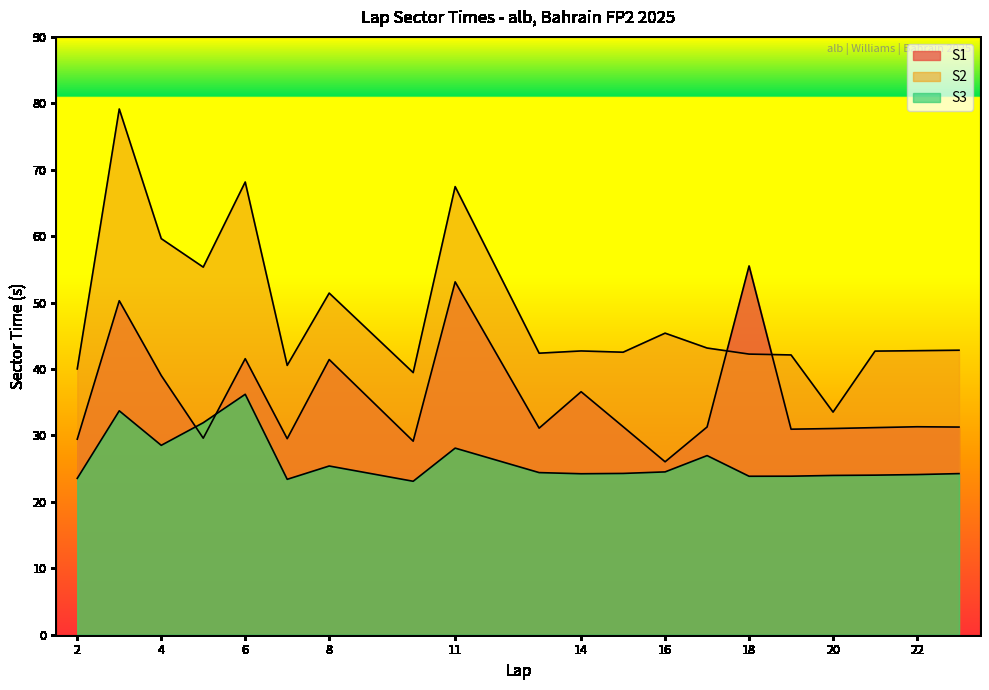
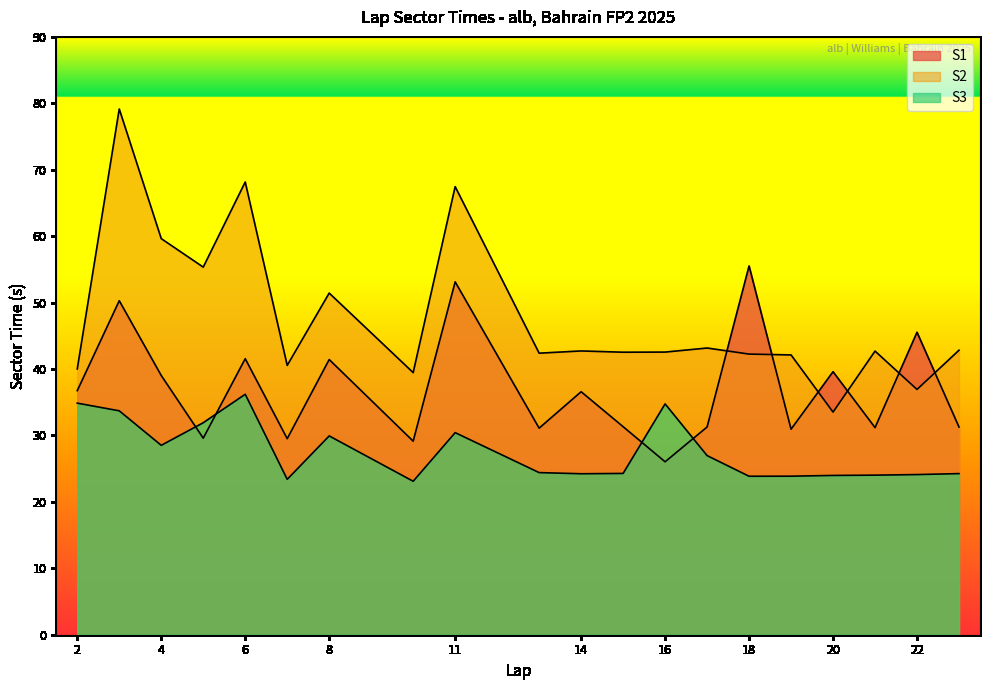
S1, 2: 29 -> 37
S3, 2: 24 -> 35
S3, 8: 25 -> 30
S3, 11: 28 -> 30
S2, 16: 45 -> 43
S3, 16: 25 -> 35
S1, 20: 31 -> 40
S1, 22: 31 -> 46
S2, 22: 43 -> 37
